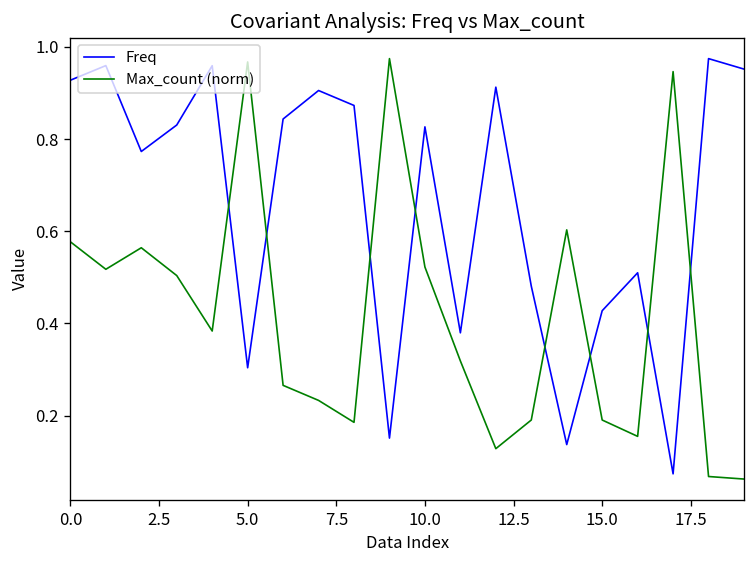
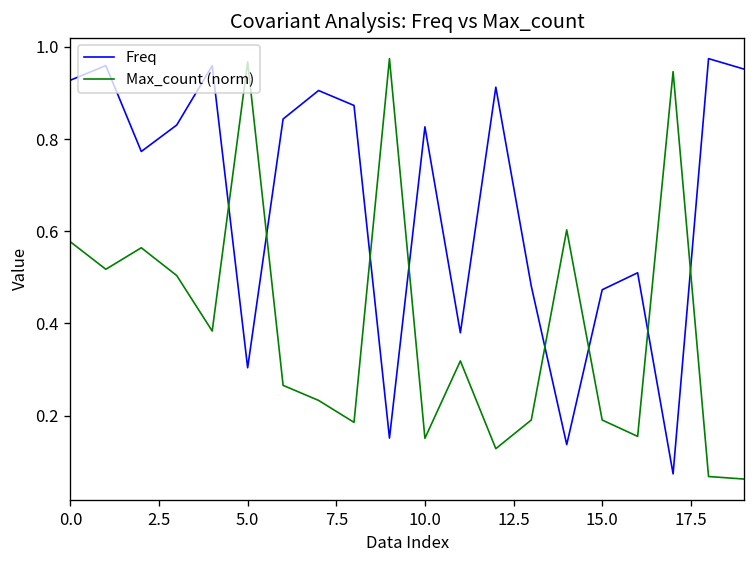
Max_count (norm), 10.0: 0.52 -> 0.15
Freq, 15.0: 0.43 -> 0.47
